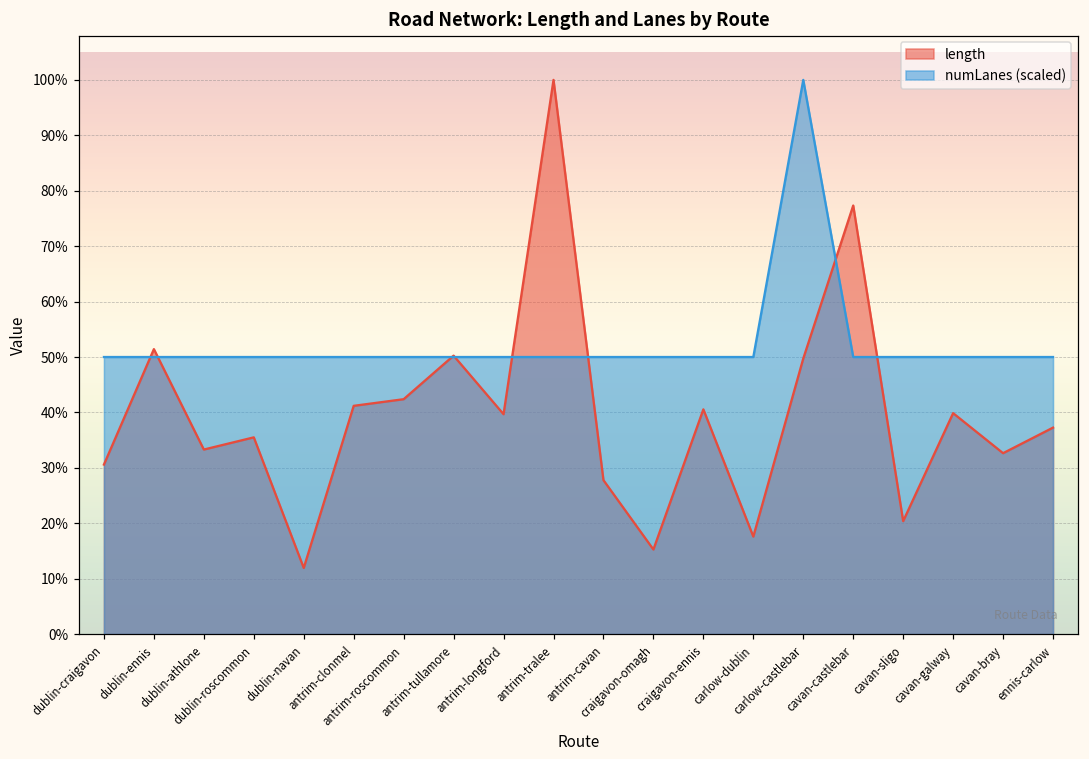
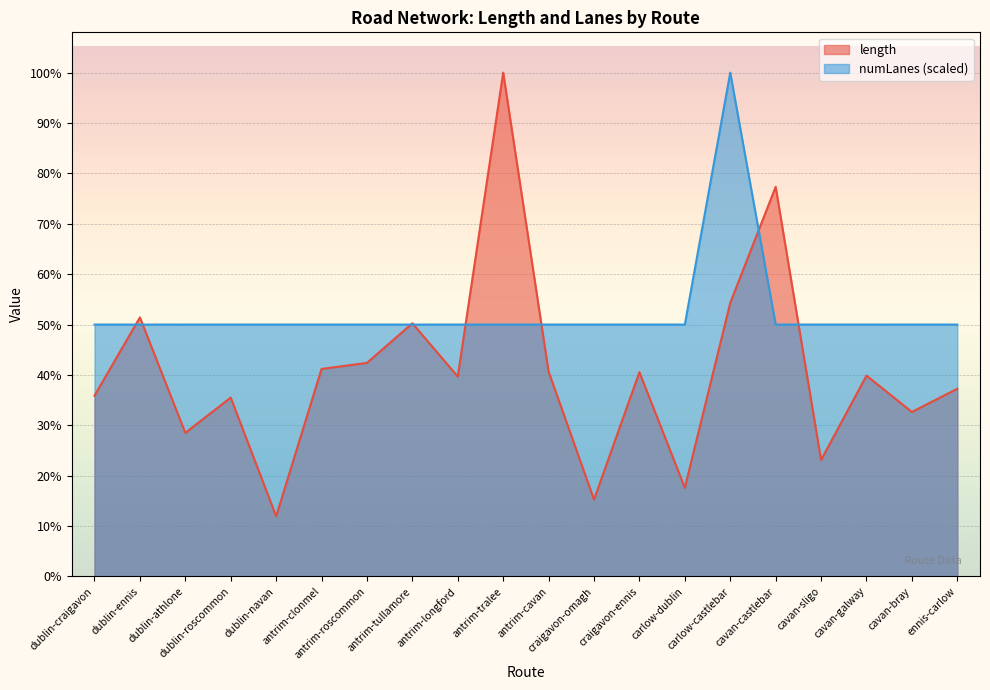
length, dublin-craigavon: 31% -> 36%
length, dublin-athlone: 33% -> 29%
length, antrim-cavan: 28% -> 41%
length, carlow-castlebar: 50% -> 54%
length, cavan-sligo: 20% -> 23%
